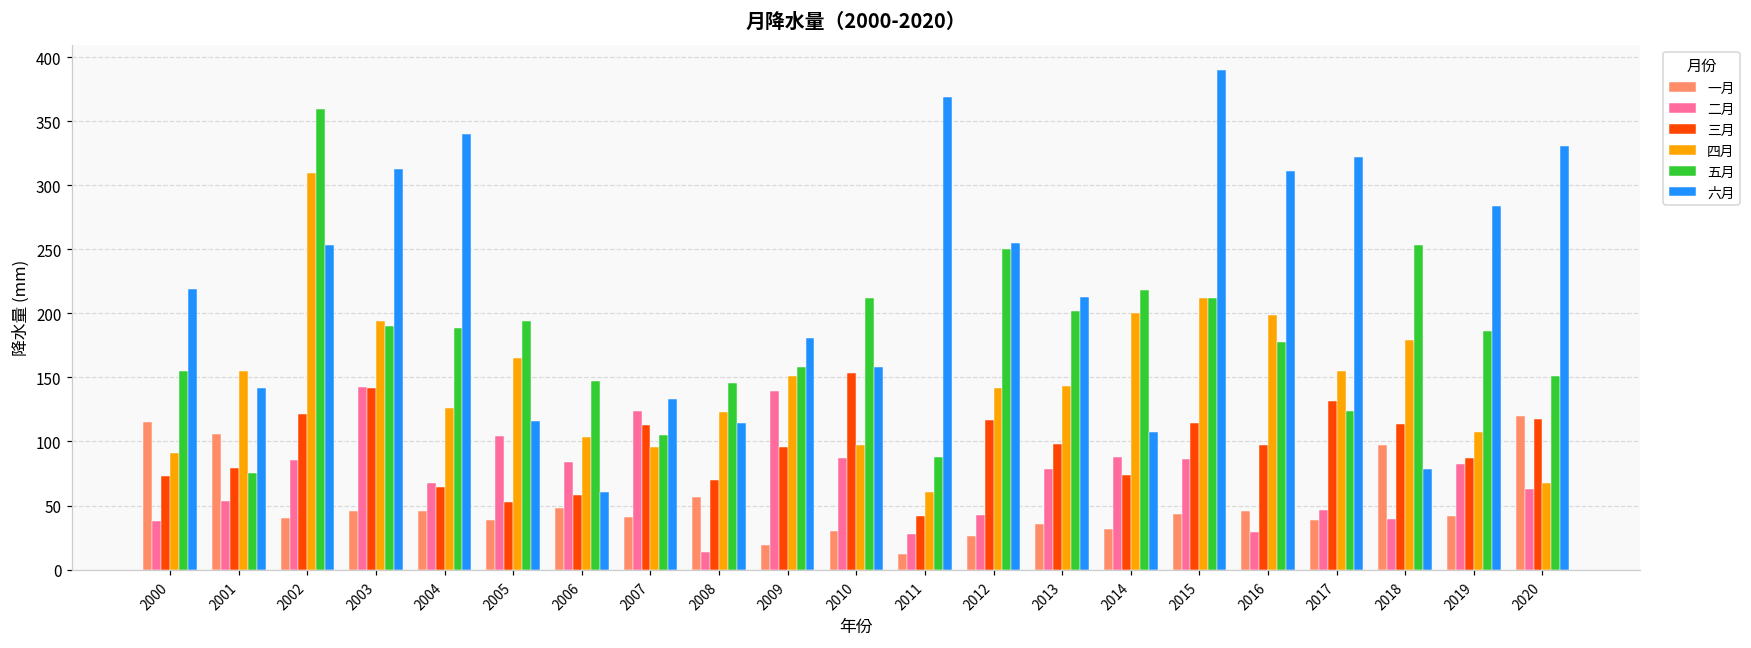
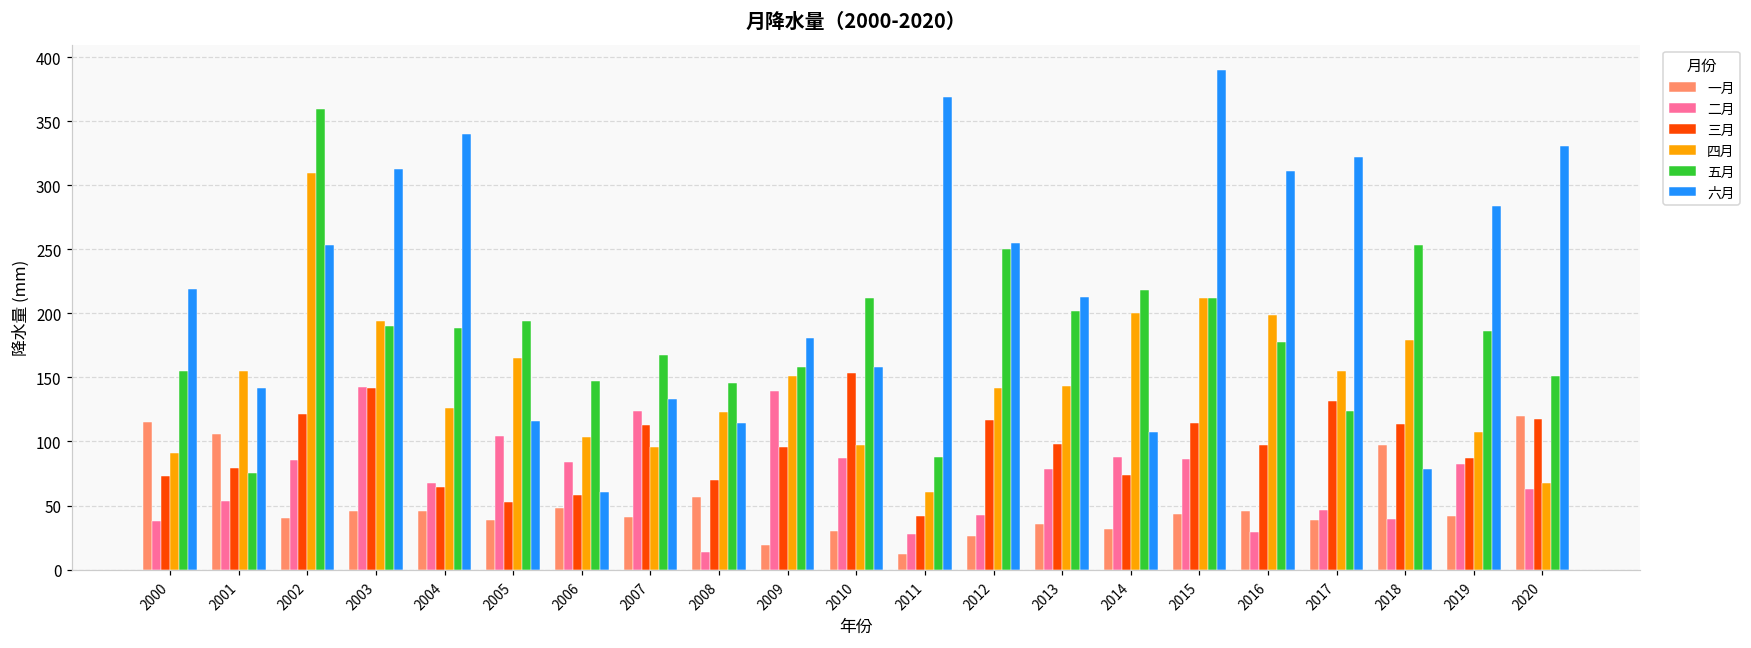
五月, 2007: 105 -> 167
